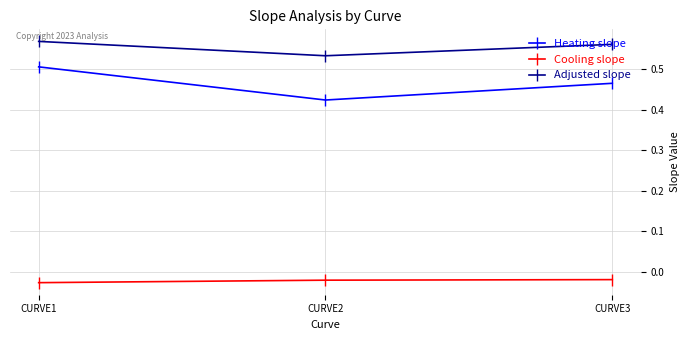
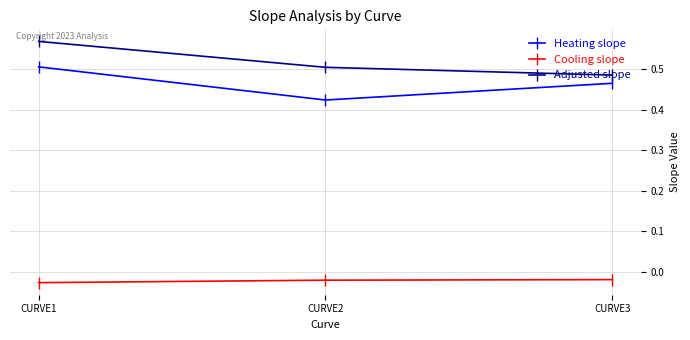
Adjusted slope, CURVE2: 0.53 -> 0.50
Adjusted slope, CURVE3: 0.56 -> 0.49
